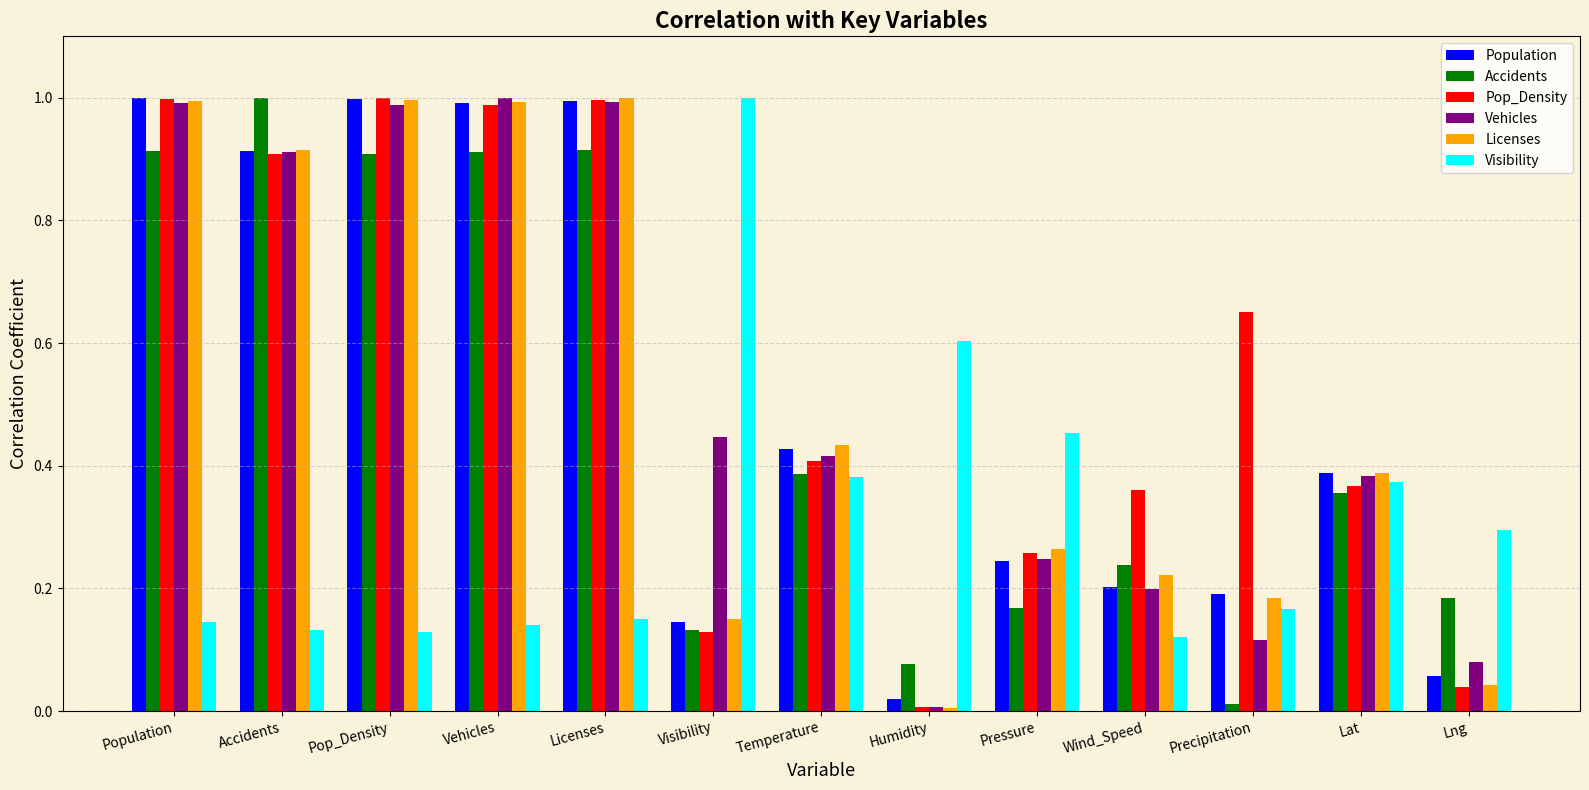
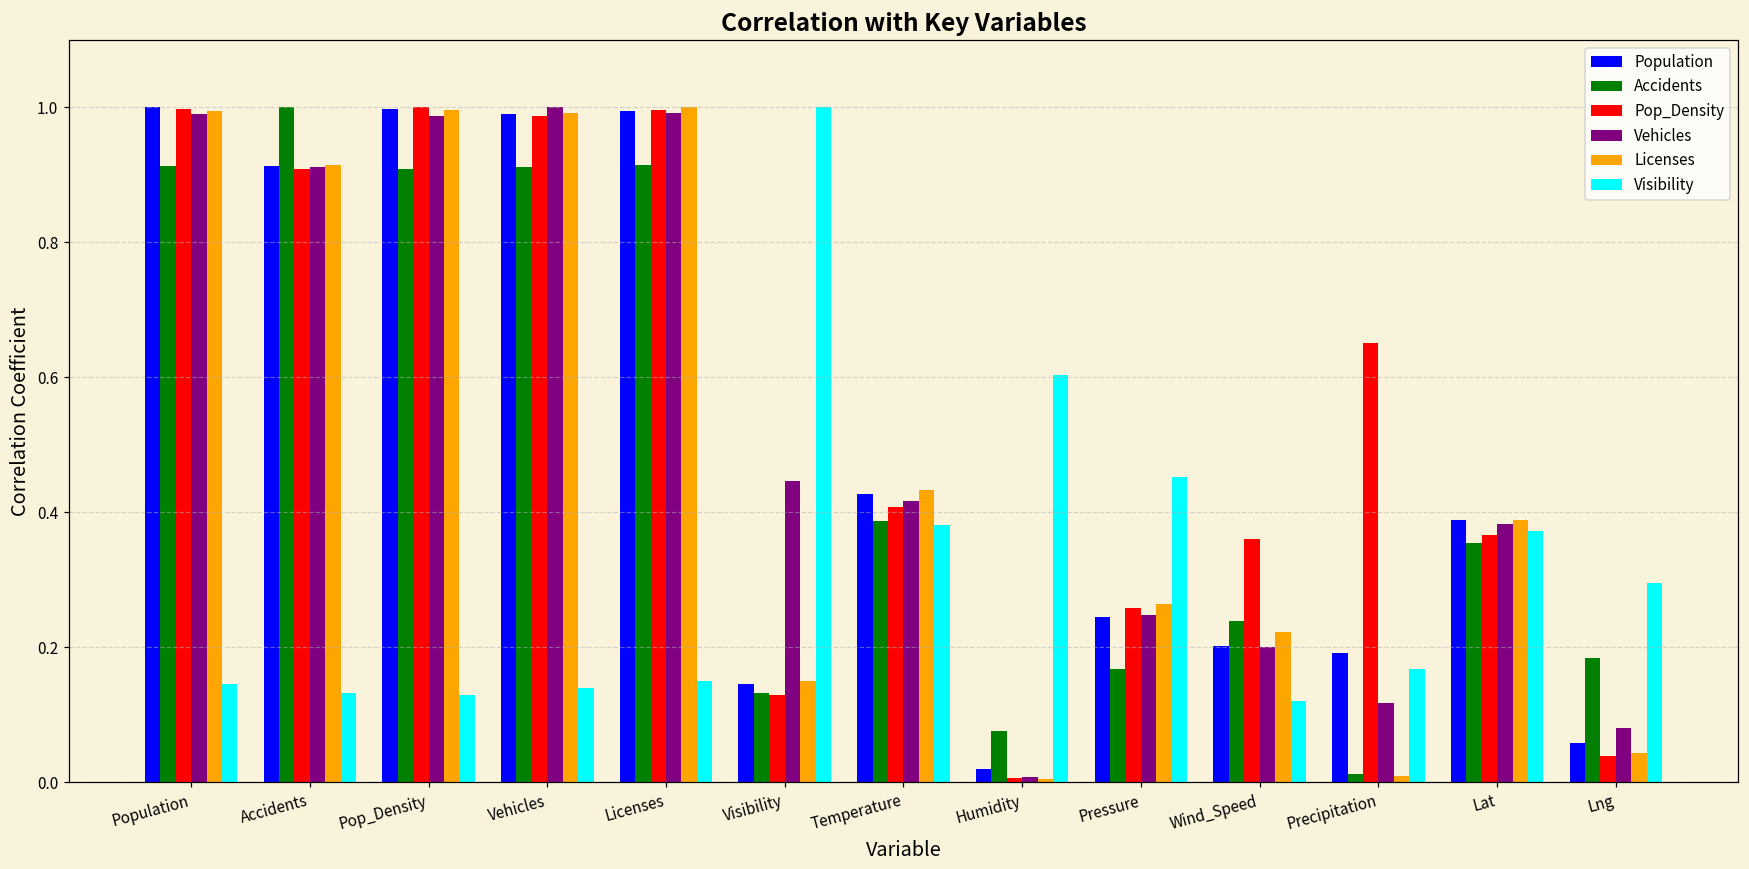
Licenses, Precipitation: 0.18 -> 0.01
